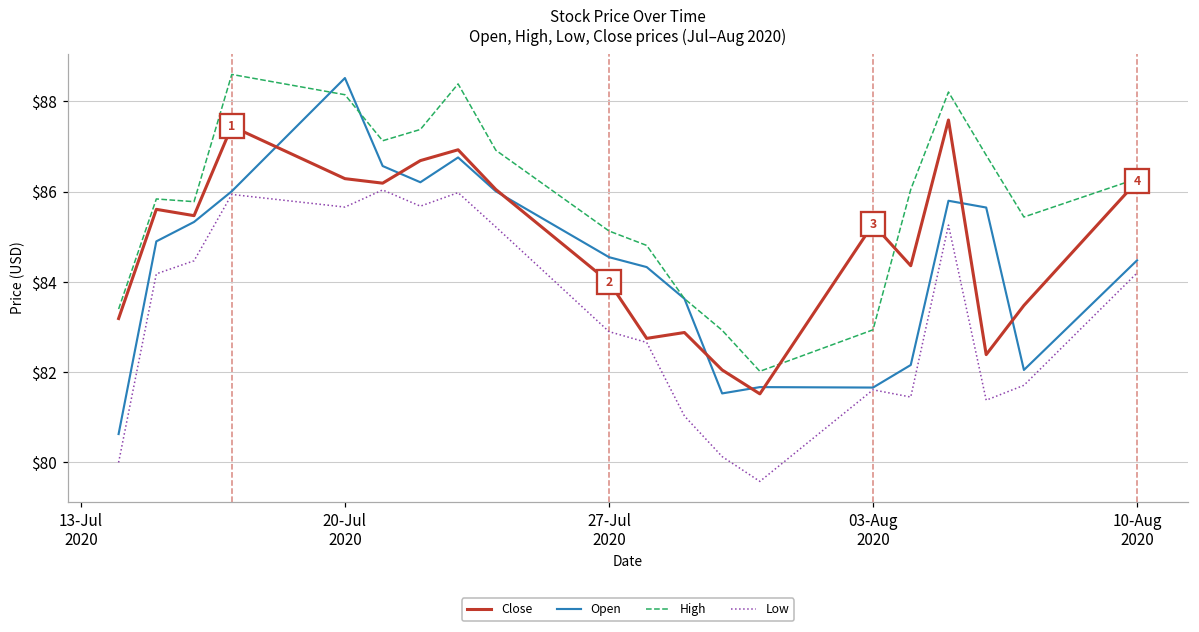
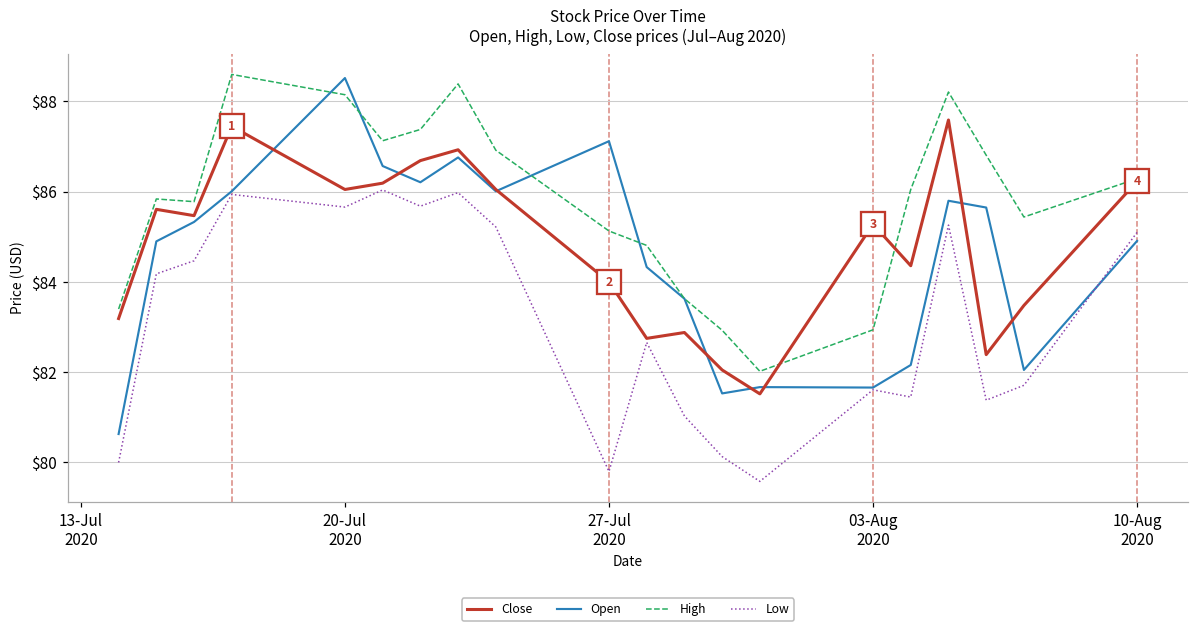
Close, 20-Jul 2020: $86.3 -> $86.1
Open, 27-Jul 2020: $84.6 -> $87.1
Low, 27-Jul 2020: $82.9 -> $79.8
Open, 10-Aug 2020: $84.5 -> $84.9
Low, 10-Aug 2020: $84.2 -> $85.1
